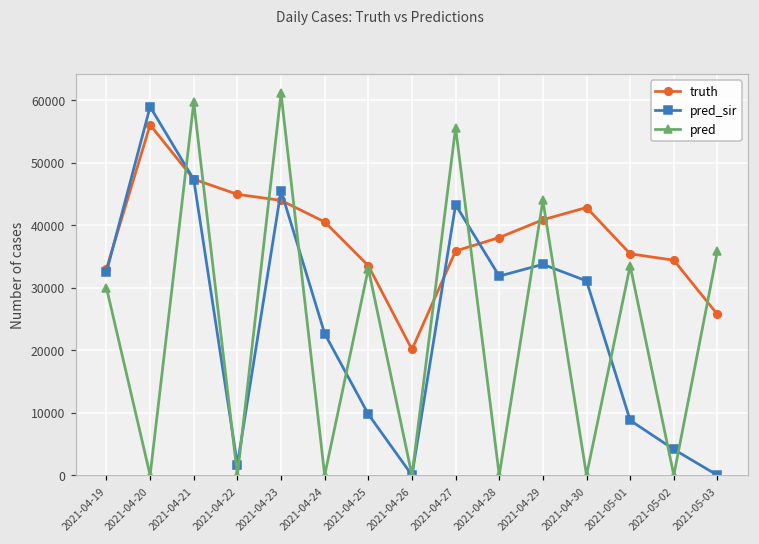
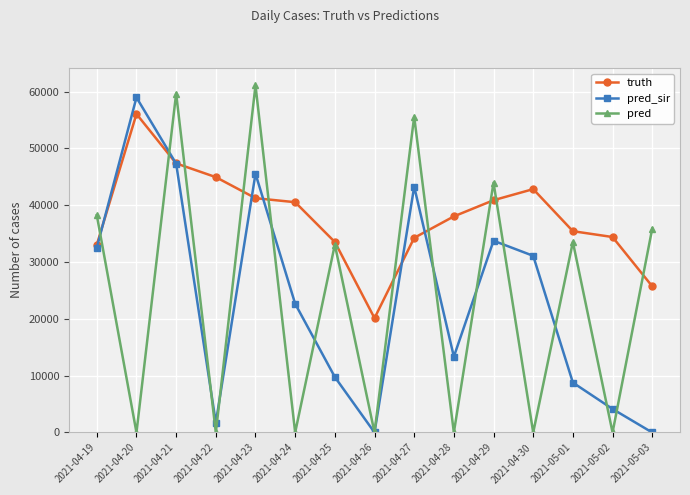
pred, 2021-04-19: 30000 -> 38000
truth, 2021-04-23: 44000 -> 41000
truth, 2021-04-27: 36000 -> 34000
pred_sir, 2021-04-28: 32000 -> 13000
